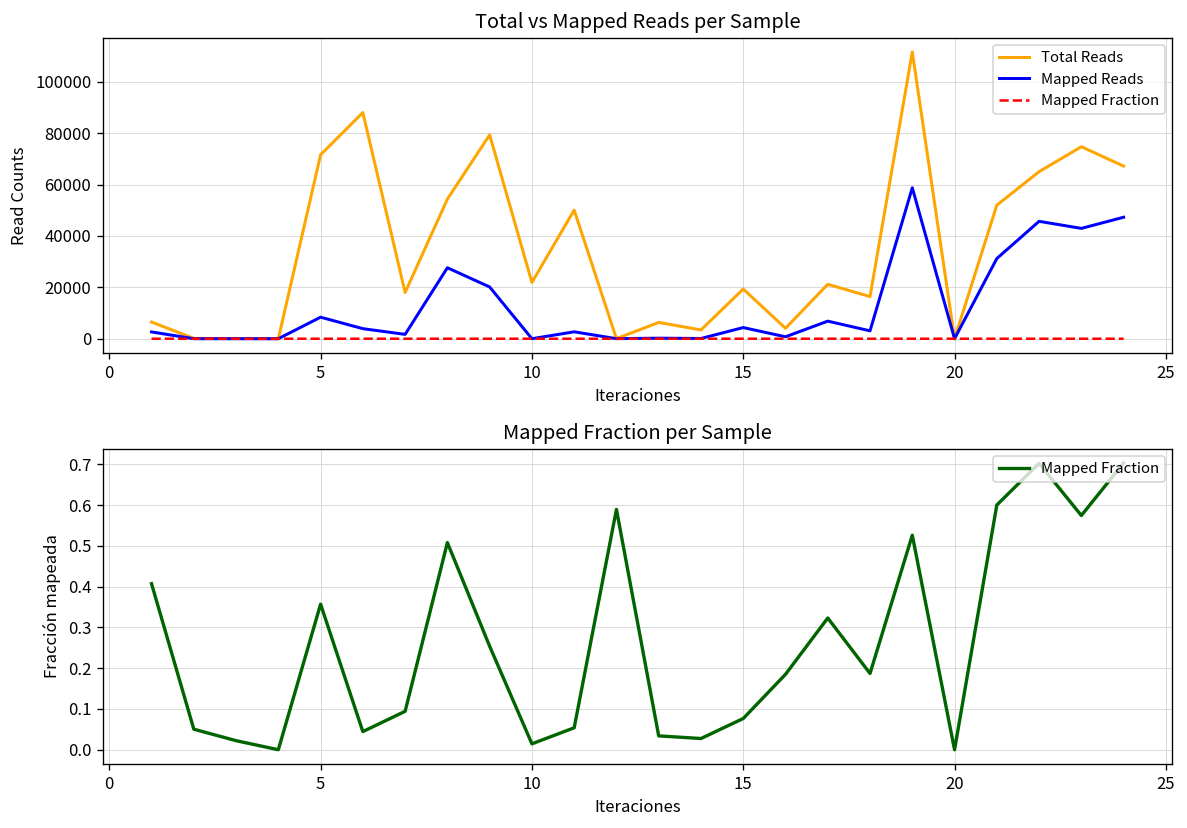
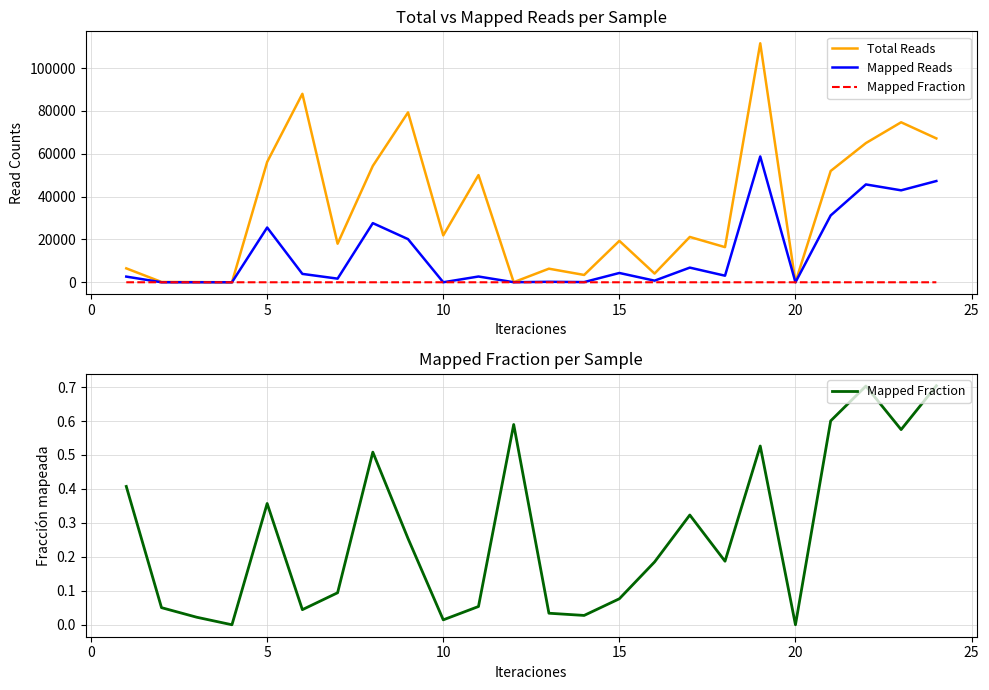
Total vs Mapped Reads per Sample, Total Reads, 5: 72000 -> 56000
Total vs Mapped Reads per Sample, Mapped Reads, 5: 8000 -> 26000
